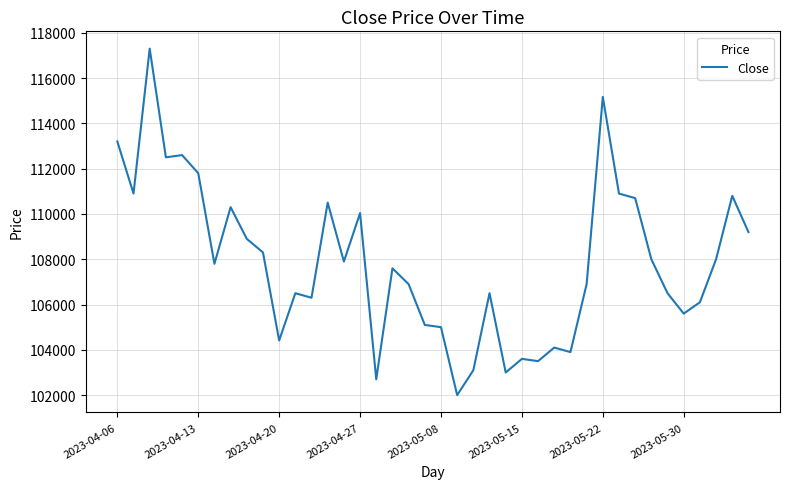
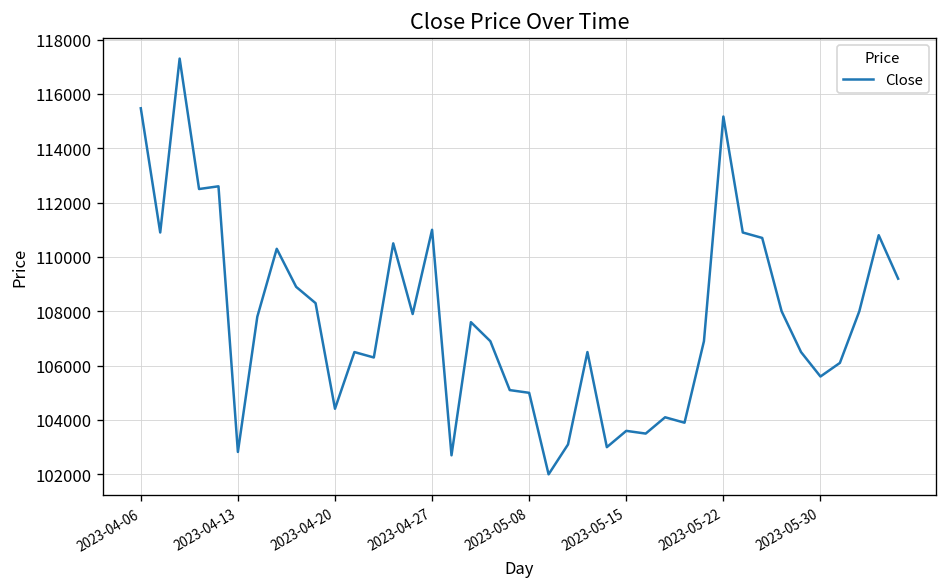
2023-04-06: 113200 -> 115500
2023-04-13: 111800 -> 102800
2023-04-27: 110000 -> 111000
